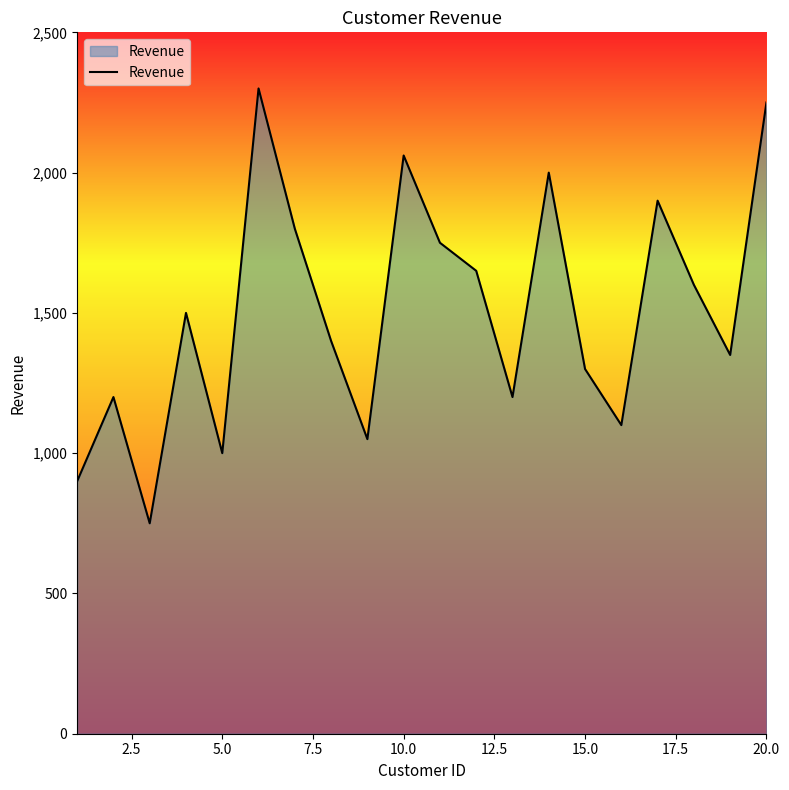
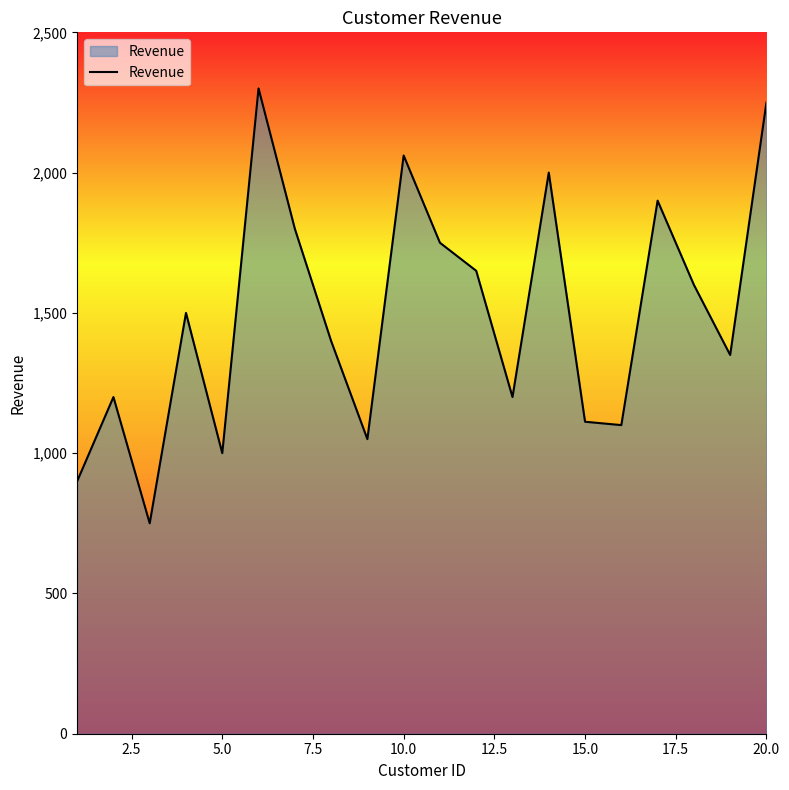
15.0: 1,300 -> 1,110
